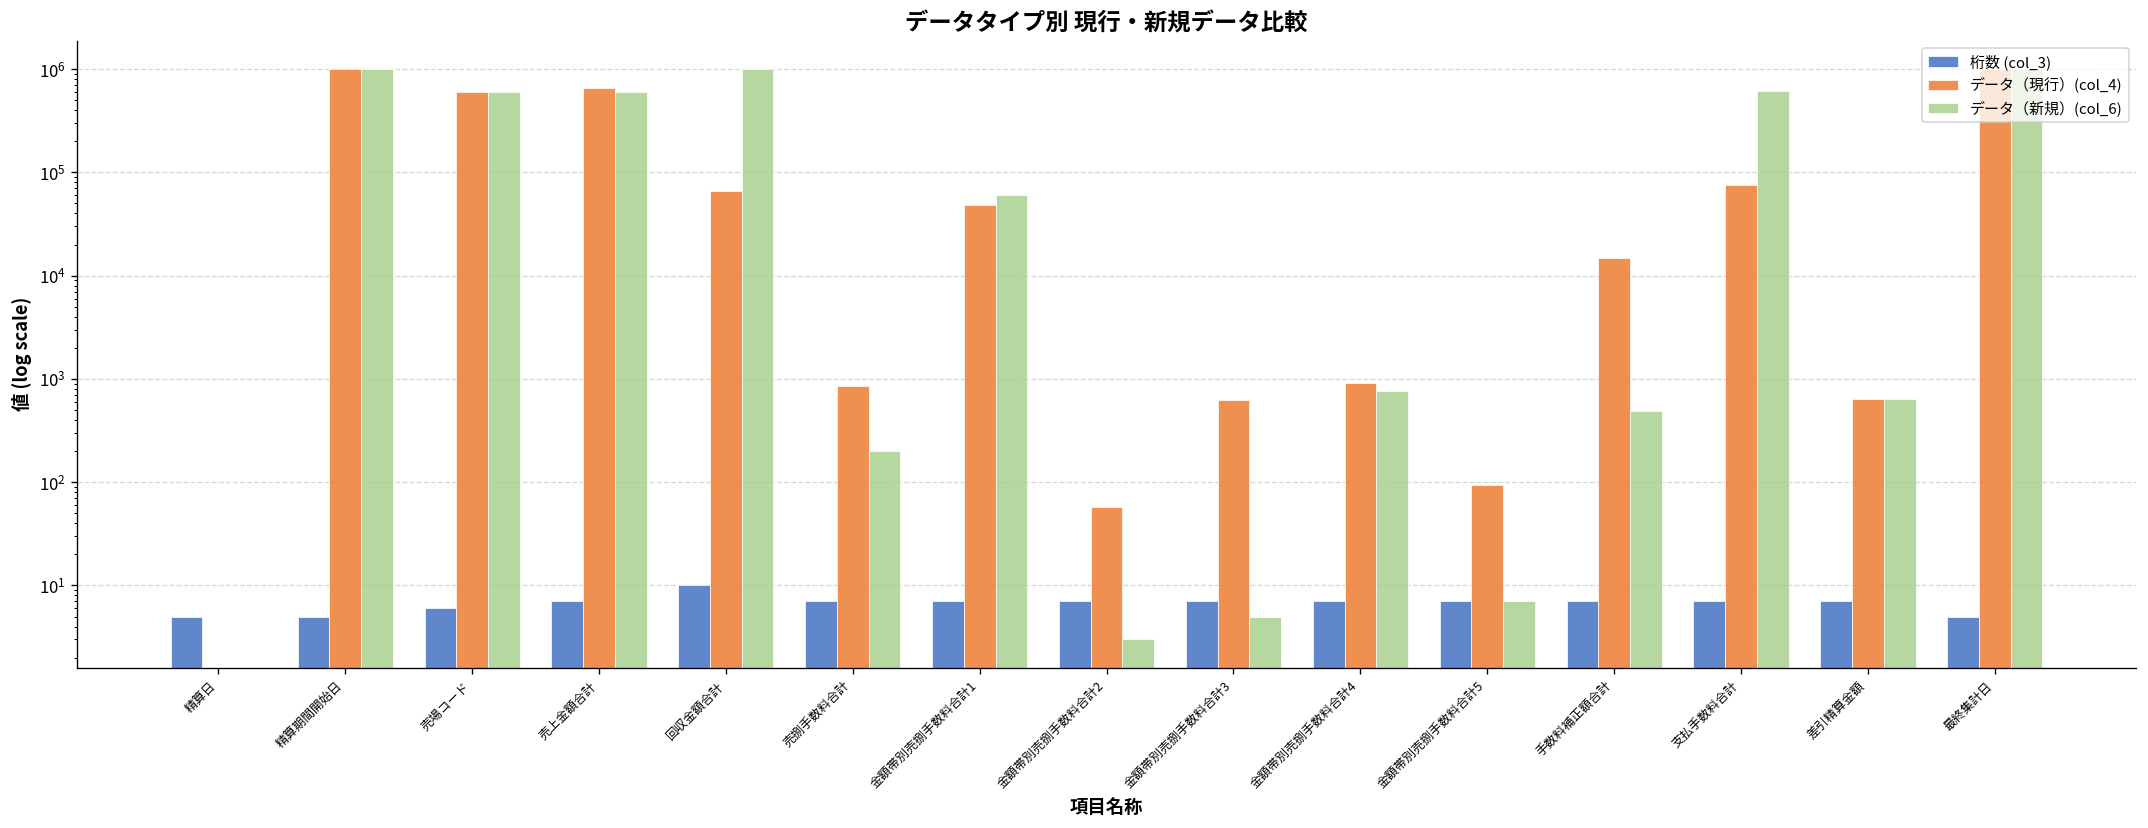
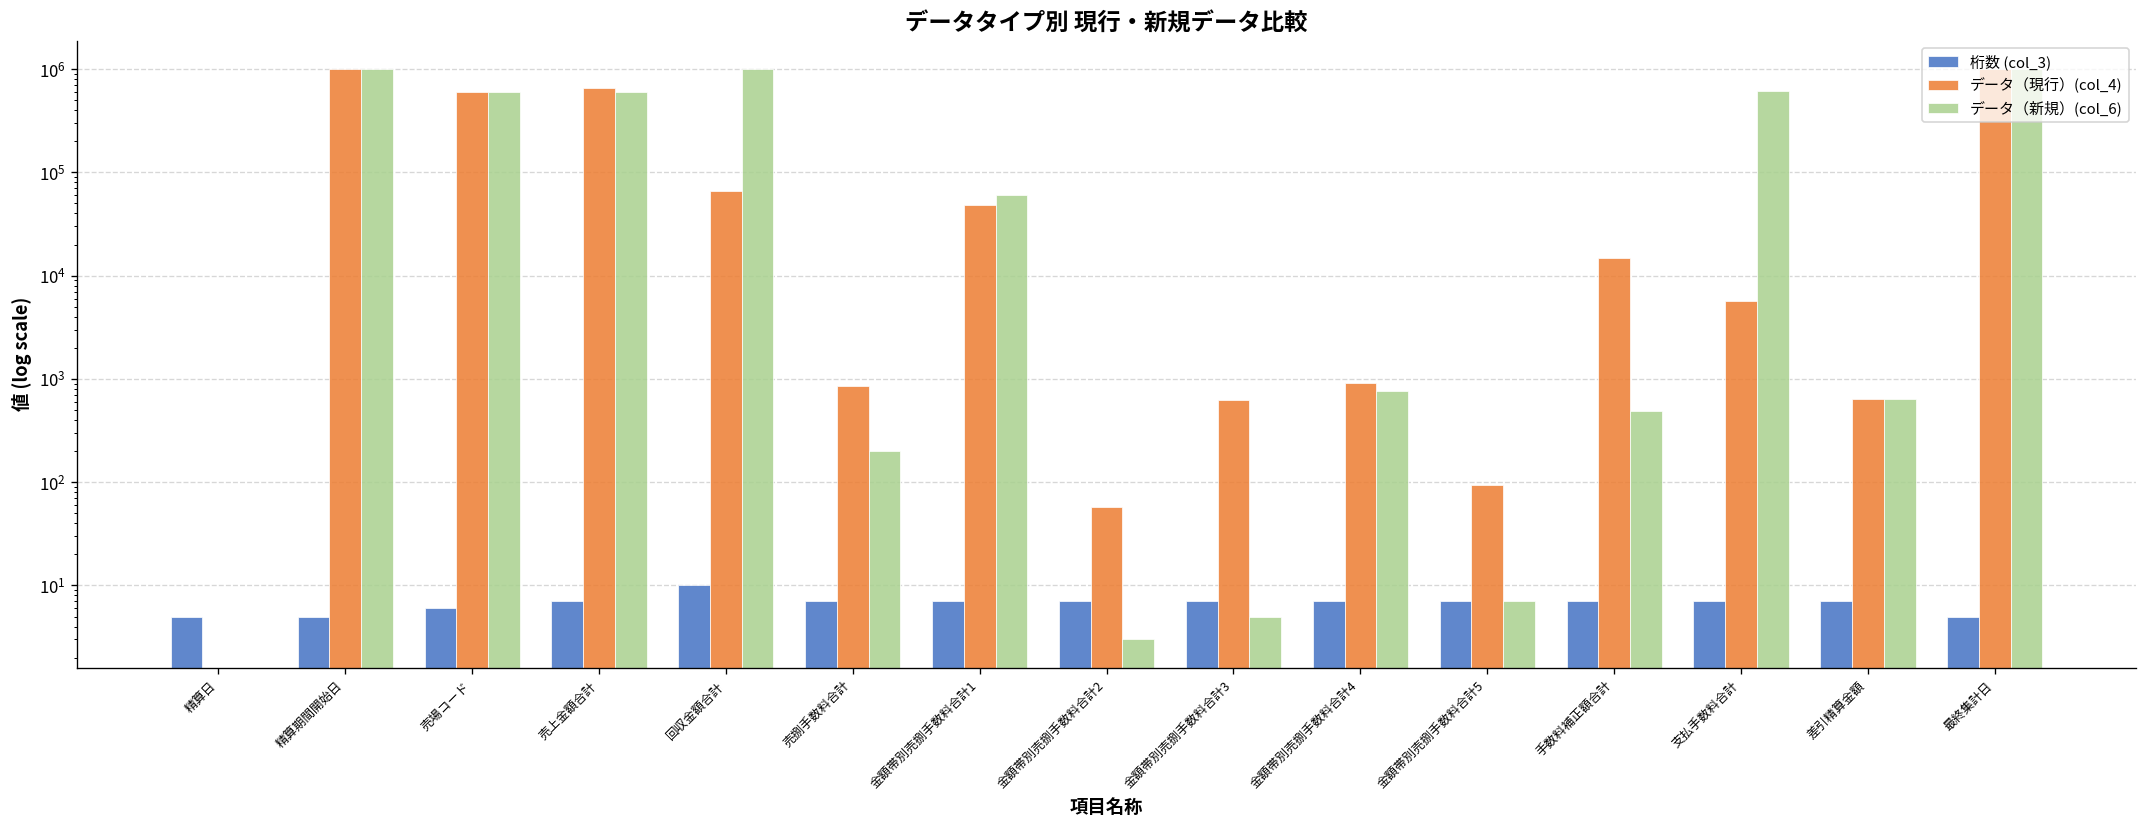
データ（現行）(col_4), 支払手数料合計: 80000 -> 6000
